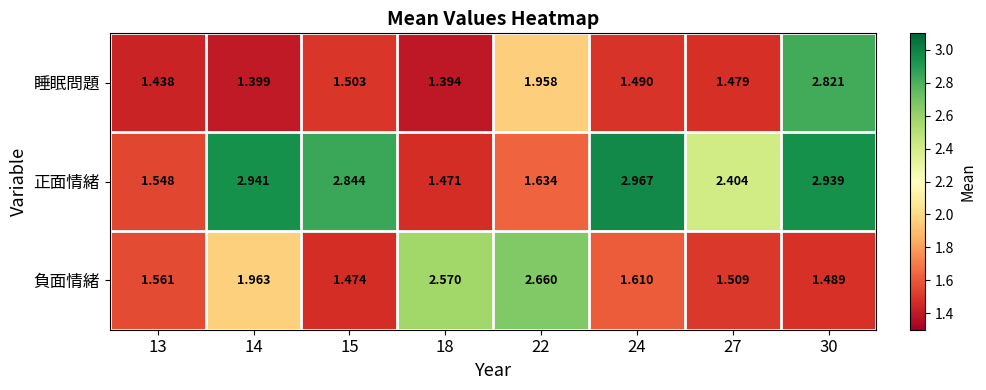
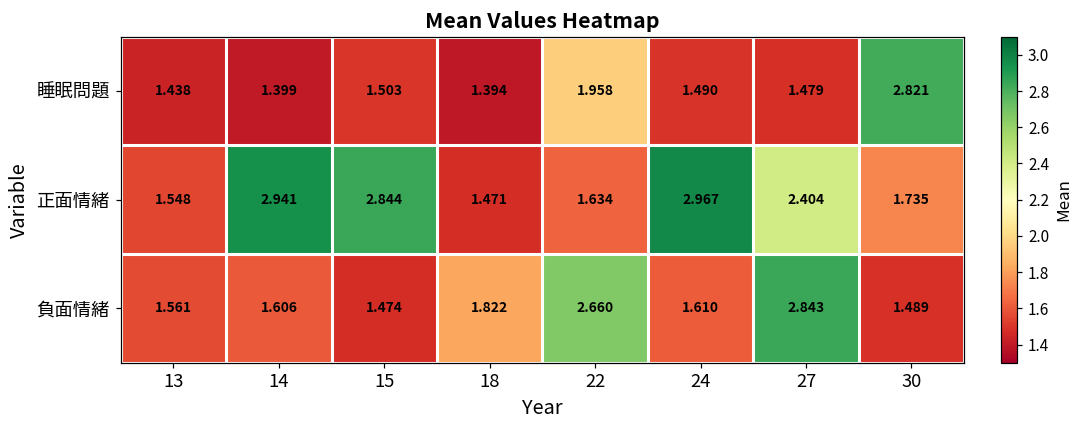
正面情緒, 30: 2.939 -> 1.735
負面情緒, 14: 1.963 -> 1.606
負面情緒, 18: 2.570 -> 1.822
負面情緒, 27: 1.509 -> 2.843
